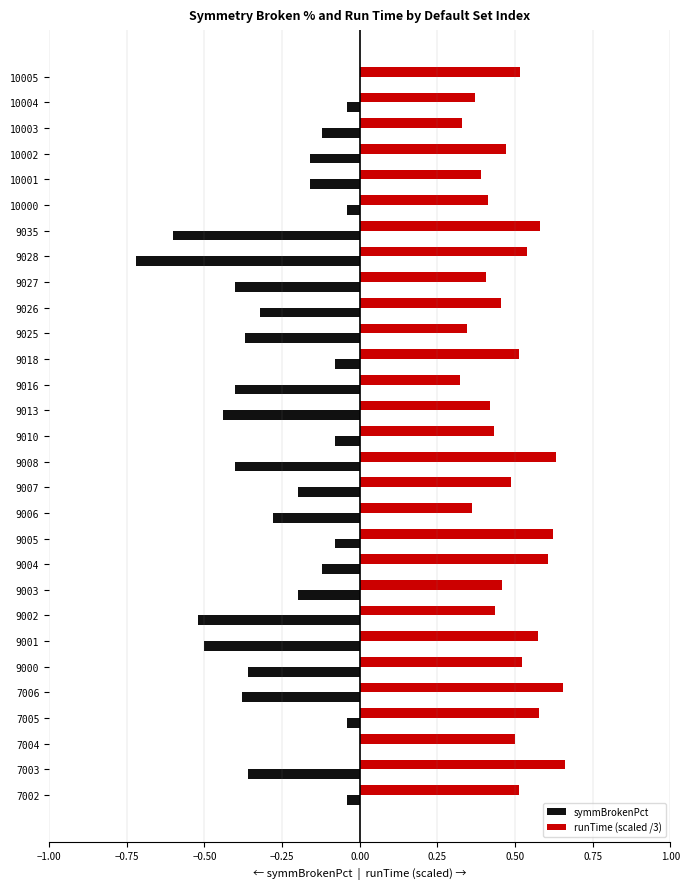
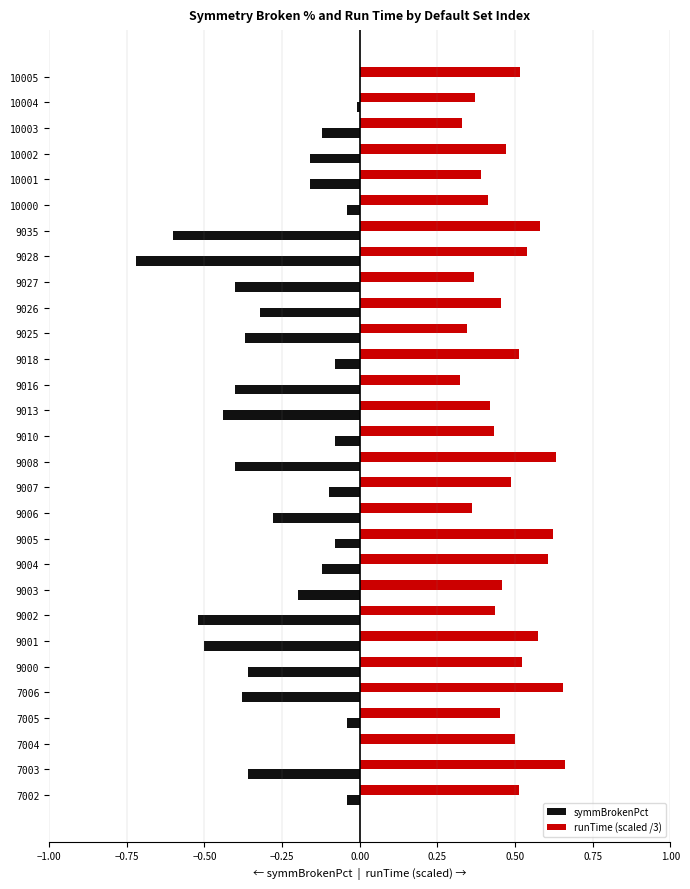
symmBrokenPct, 10004: -0.04 -> -0.01
runTime (scaled /3), 9027: 0.41 -> 0.37
symmBrokenPct, 9007: -0.20 -> -0.10
runTime (scaled /3), 7005: 0.58 -> 0.45
